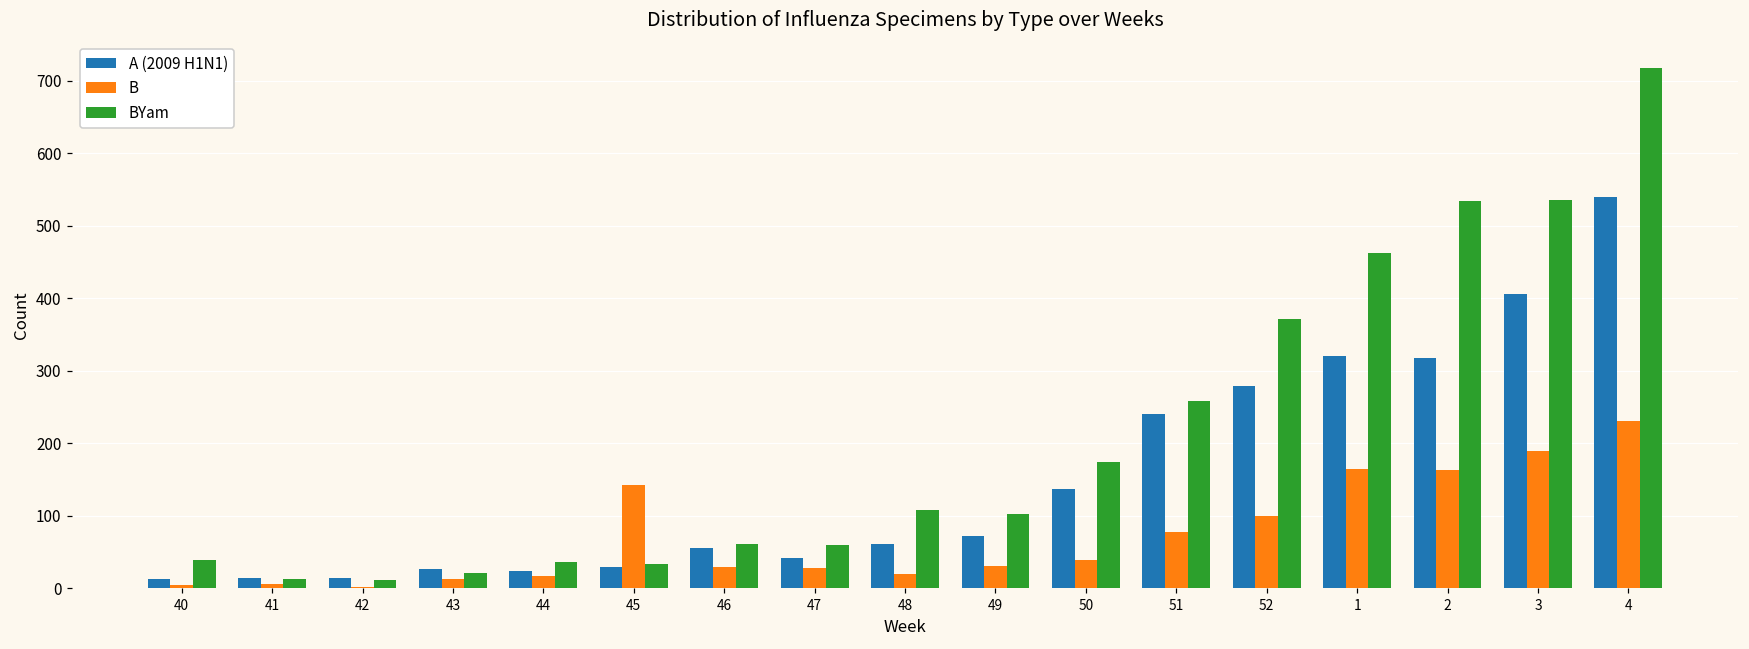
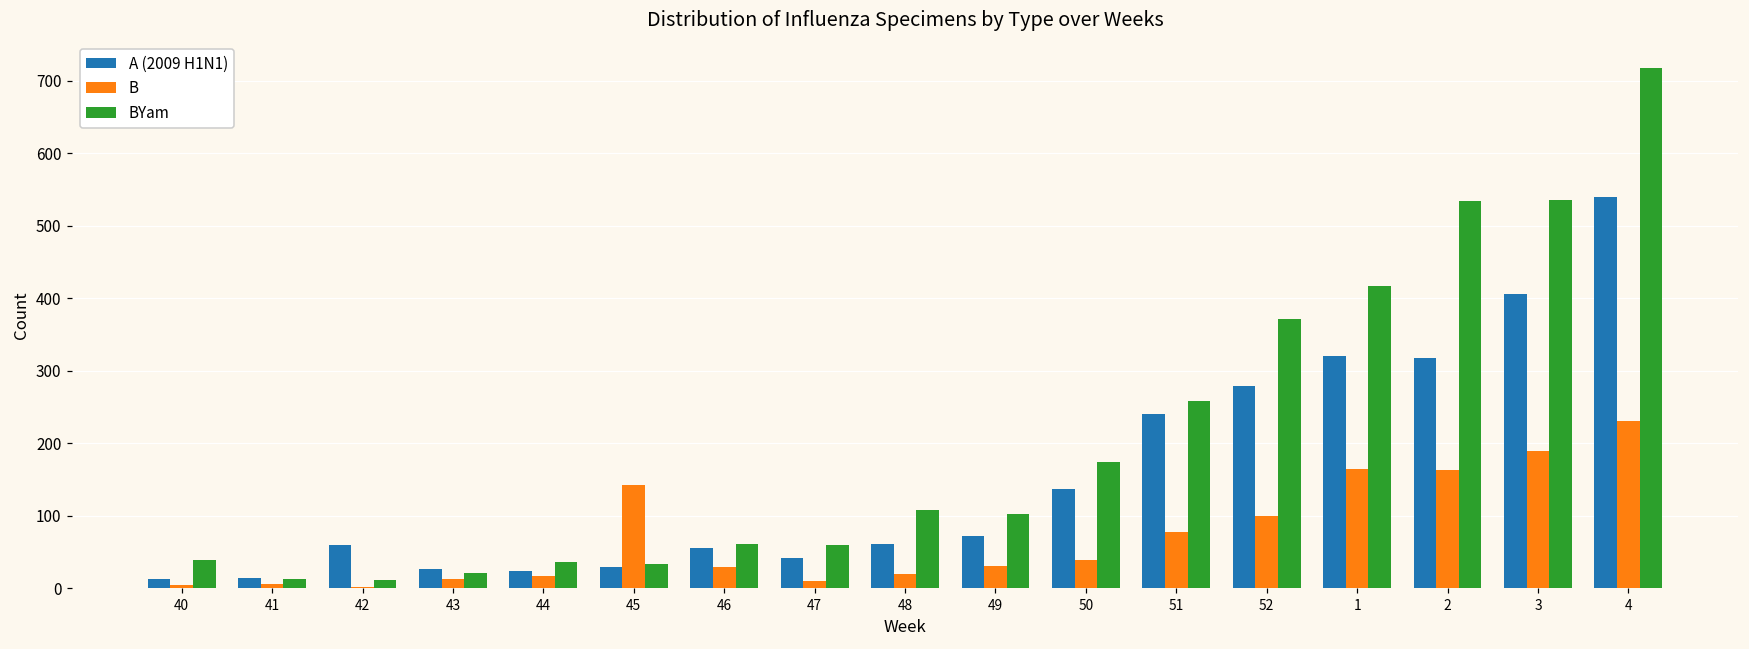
A (2009 H1N1), 42: 10 -> 60
B, 47: 30 -> 10
BYam, 1: 460 -> 420
